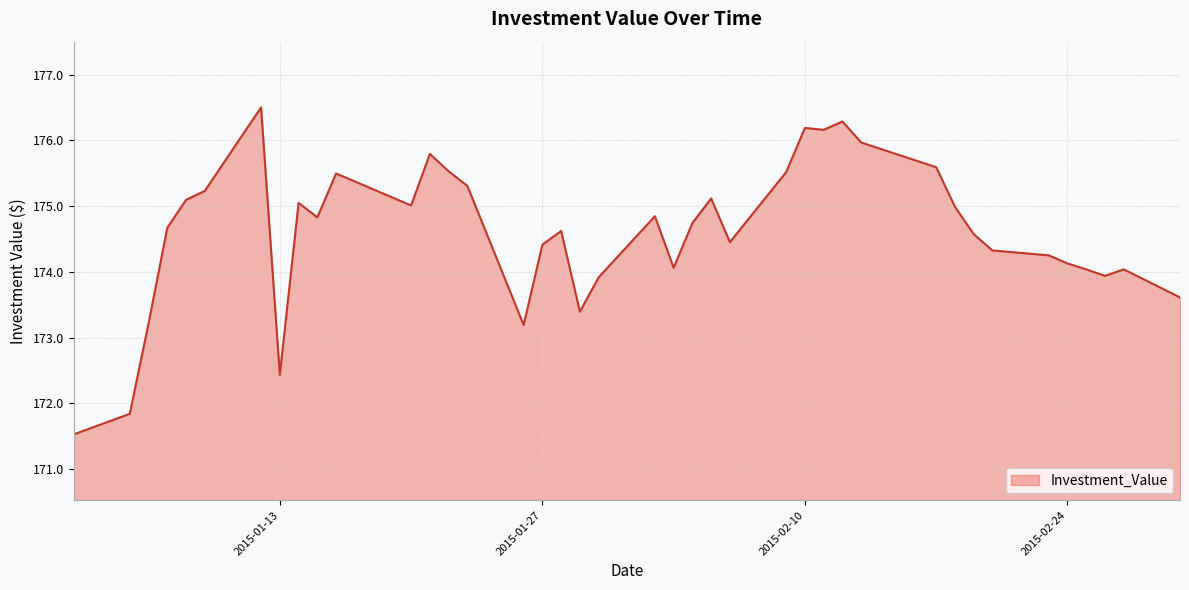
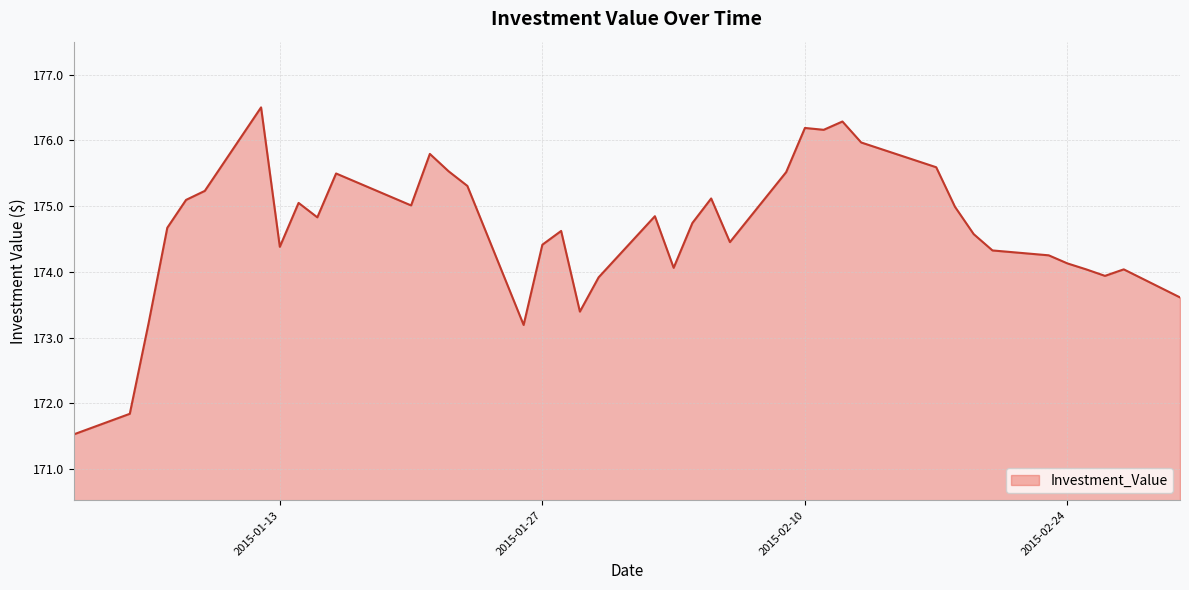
2015-01-13: 172.4 -> 174.4
